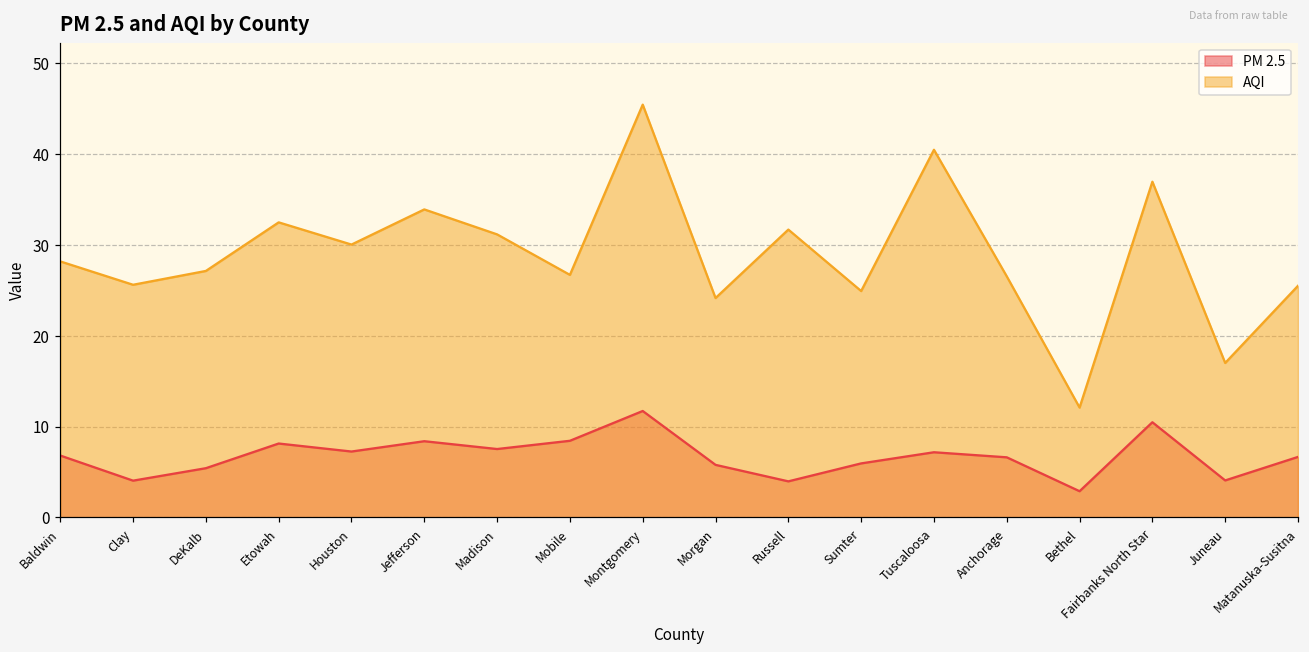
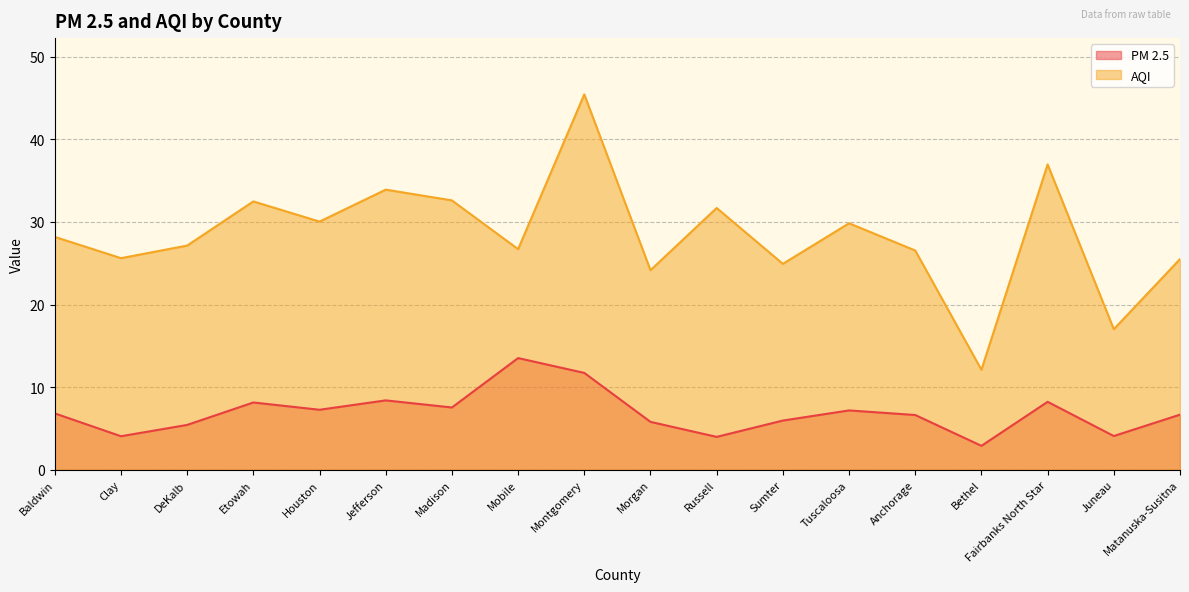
AQI, Madison: 31 -> 33
PM 2.5, Mobile: 8 -> 14
AQI, Tuscaloosa: 40 -> 30
PM 2.5, Fairbanks North Star: 10 -> 8
